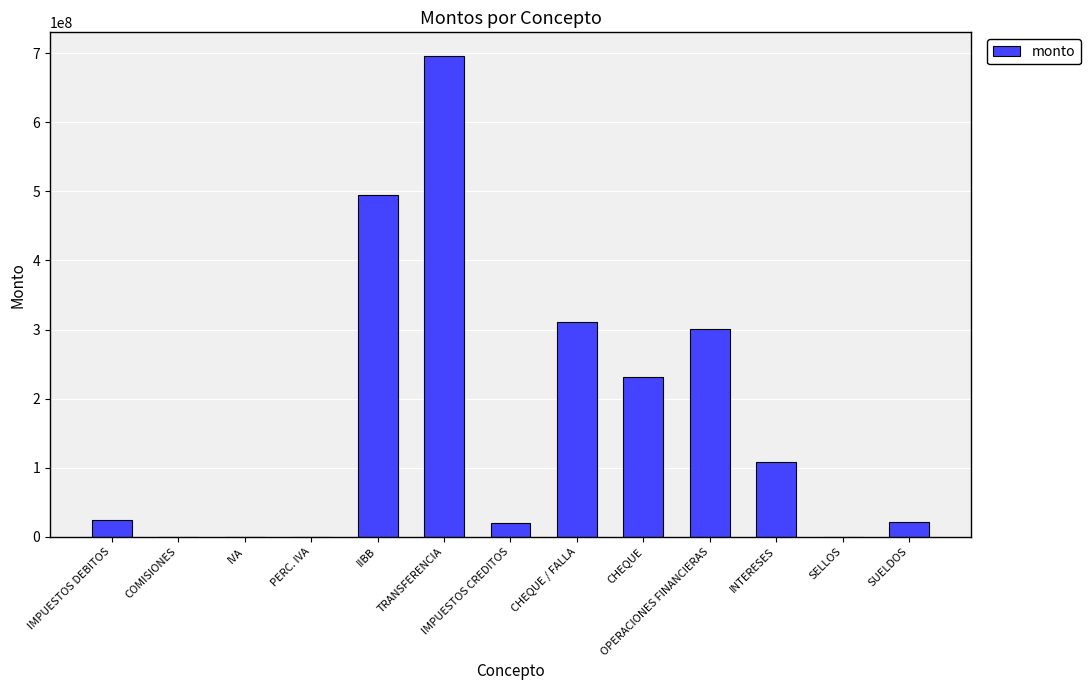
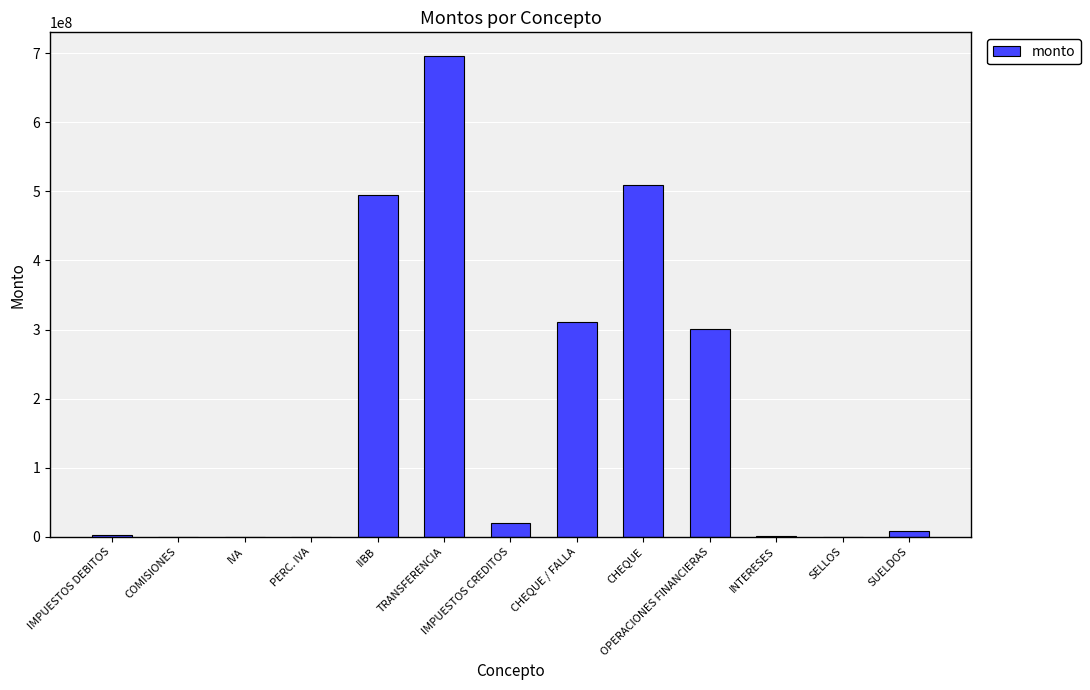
IMPUESTOS DEBITOS: 20000000 -> 0
CHEQUE: 230000000 -> 510000000
INTERESES: 110000000 -> 0
SUELDOS: 20000000 -> 10000000
